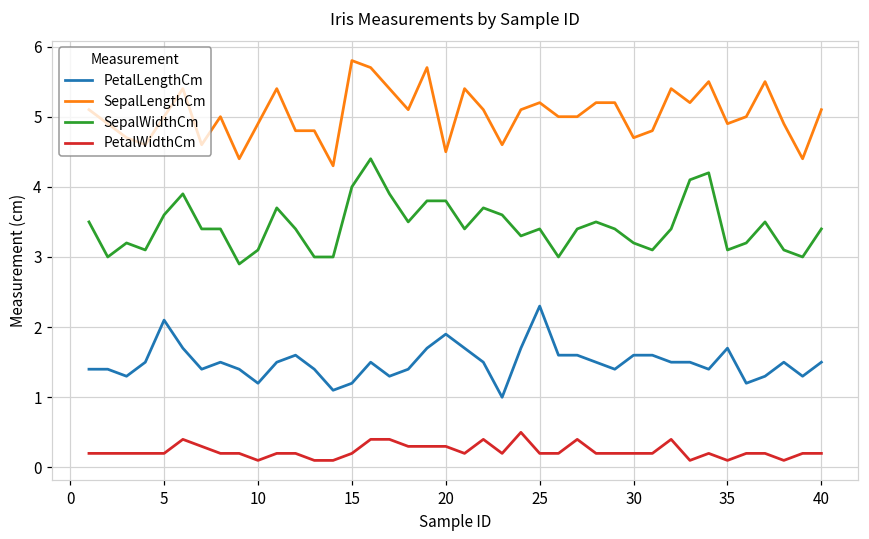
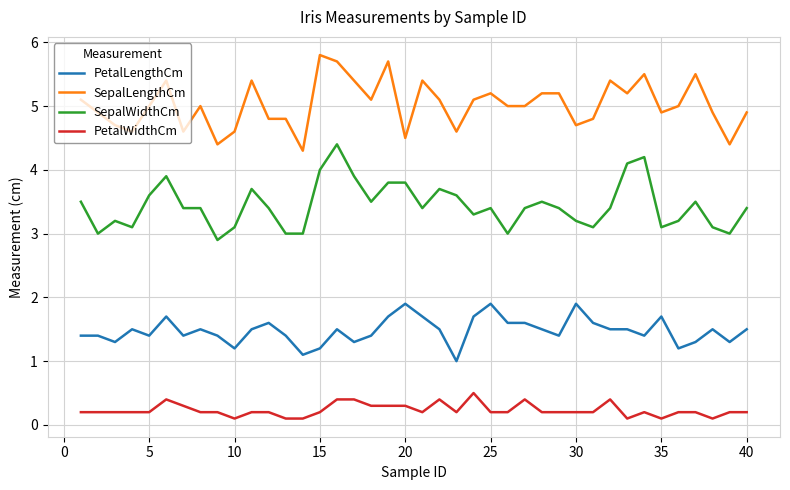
PetalLengthCm, 5: 2.1 -> 1.4
SepalLengthCm, 10: 4.9 -> 4.6
PetalLengthCm, 25: 2.3 -> 1.9
PetalLengthCm, 30: 1.6 -> 1.9
SepalLengthCm, 40: 5.1 -> 4.9
